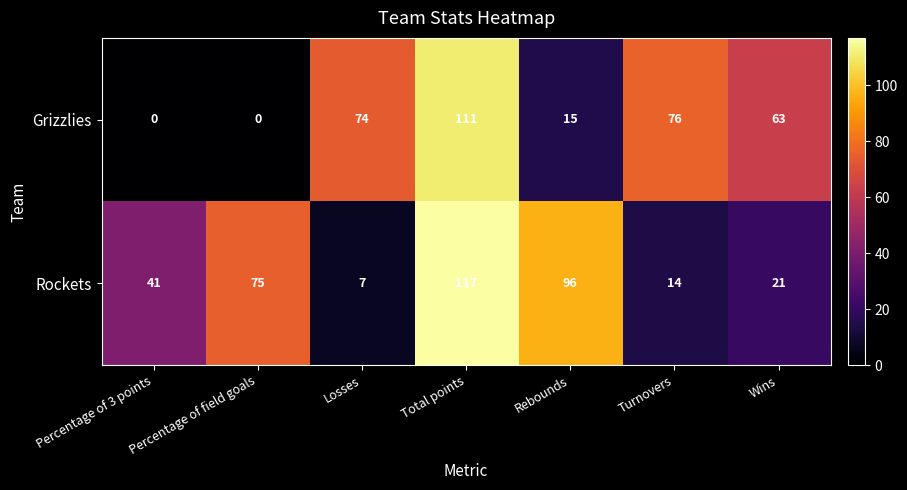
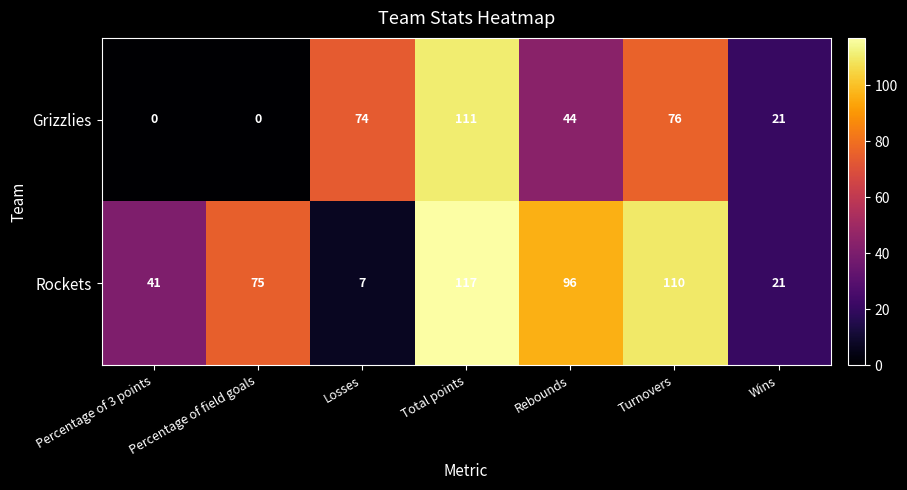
Grizzlies, Rebounds: 15 -> 44
Grizzlies, Wins: 63 -> 21
Rockets, Turnovers: 14 -> 110
